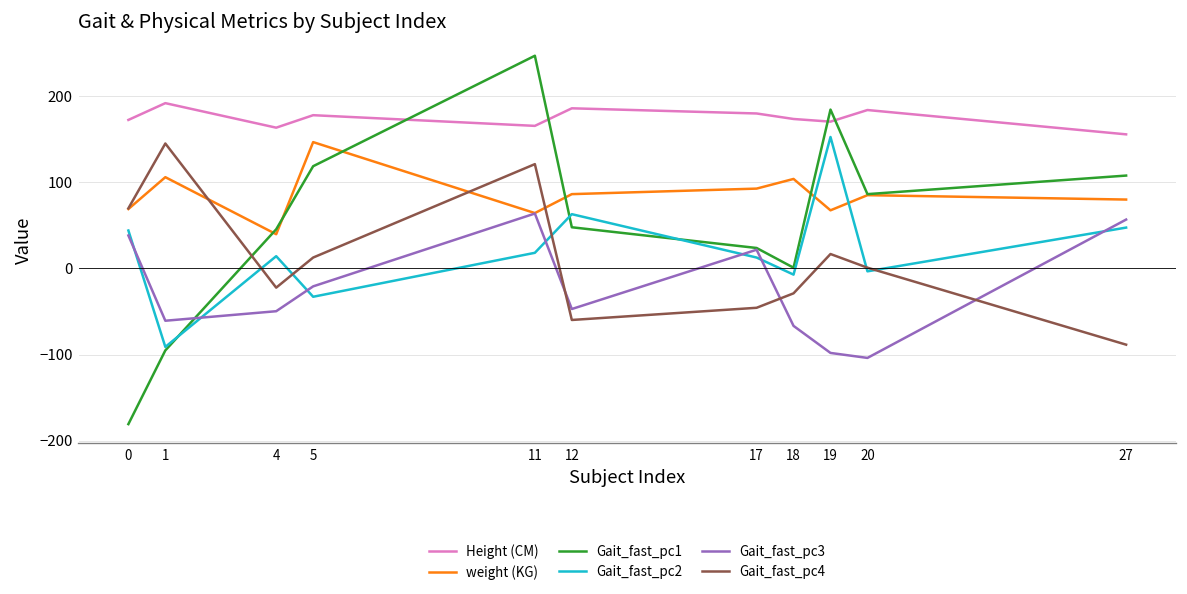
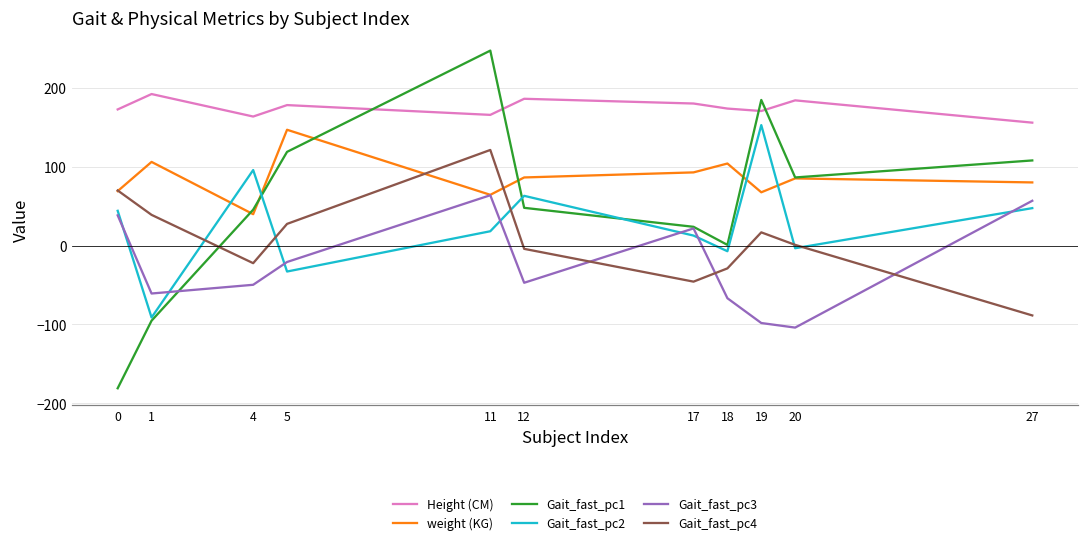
Gait_fast_pc4, 1: 150 -> 40
Gait_fast_pc2, 4: 10 -> 100
Gait_fast_pc4, 5: 10 -> 30
Gait_fast_pc4, 12: -60 -> 0
